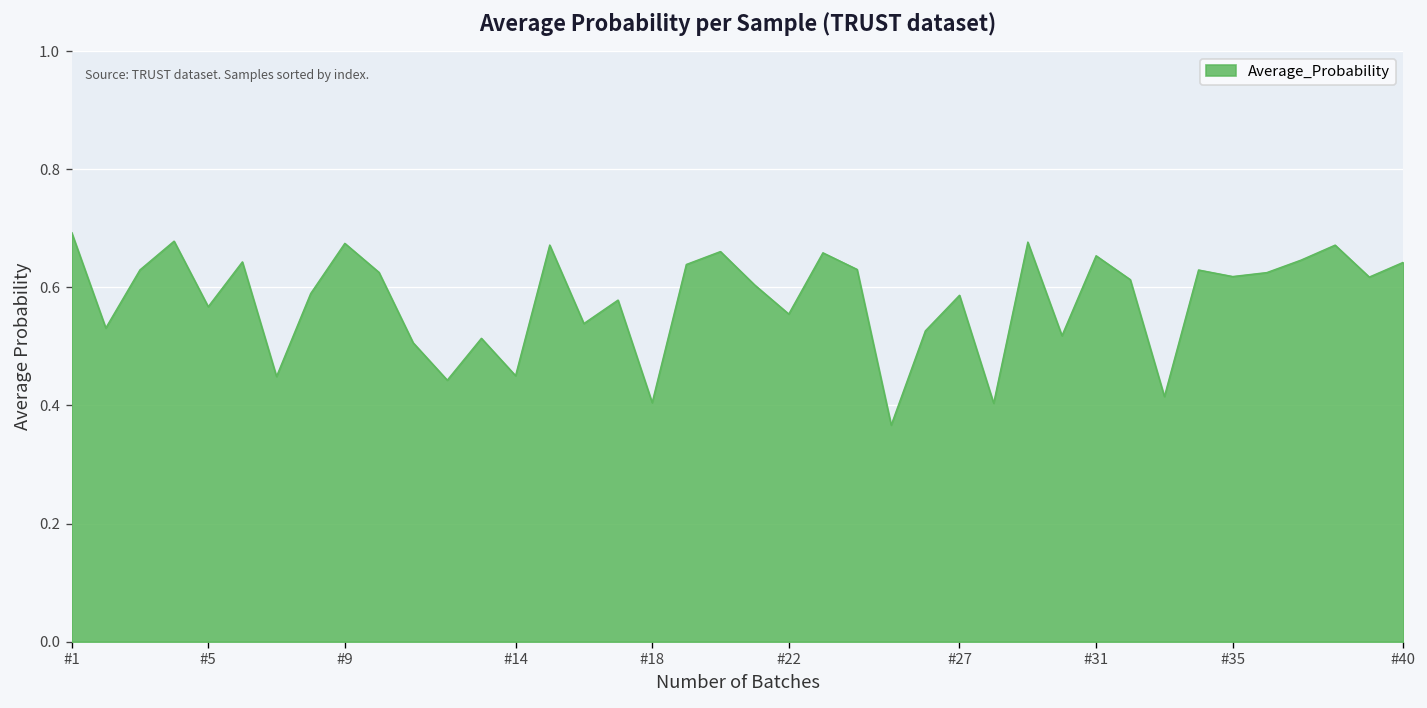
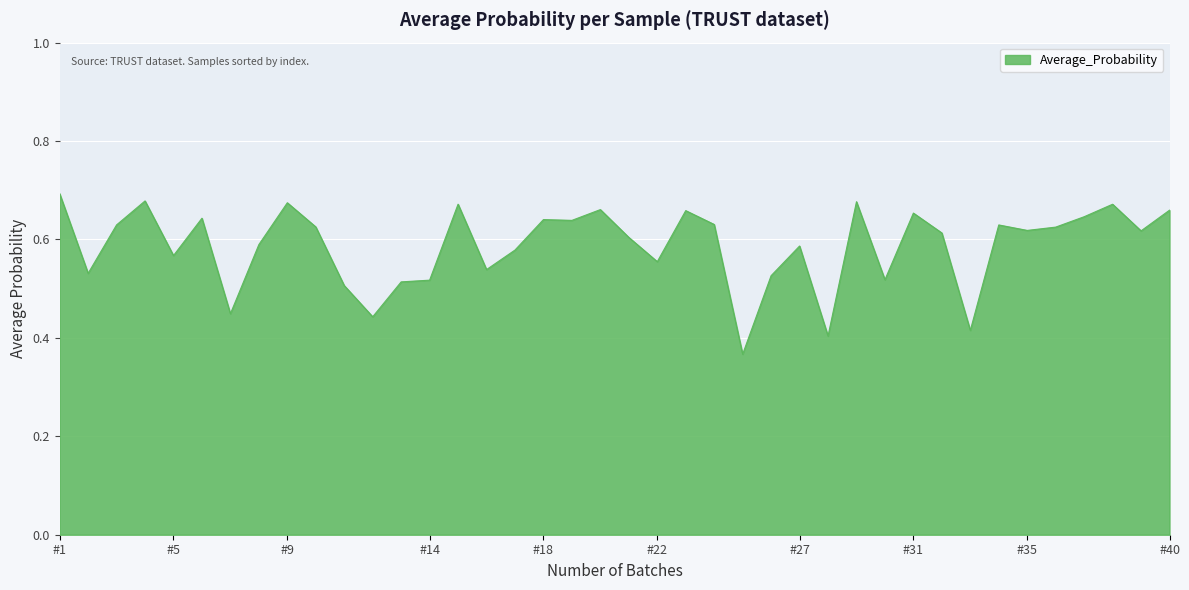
#14: 0.45 -> 0.52
#18: 0.40 -> 0.64
#40: 0.64 -> 0.66
